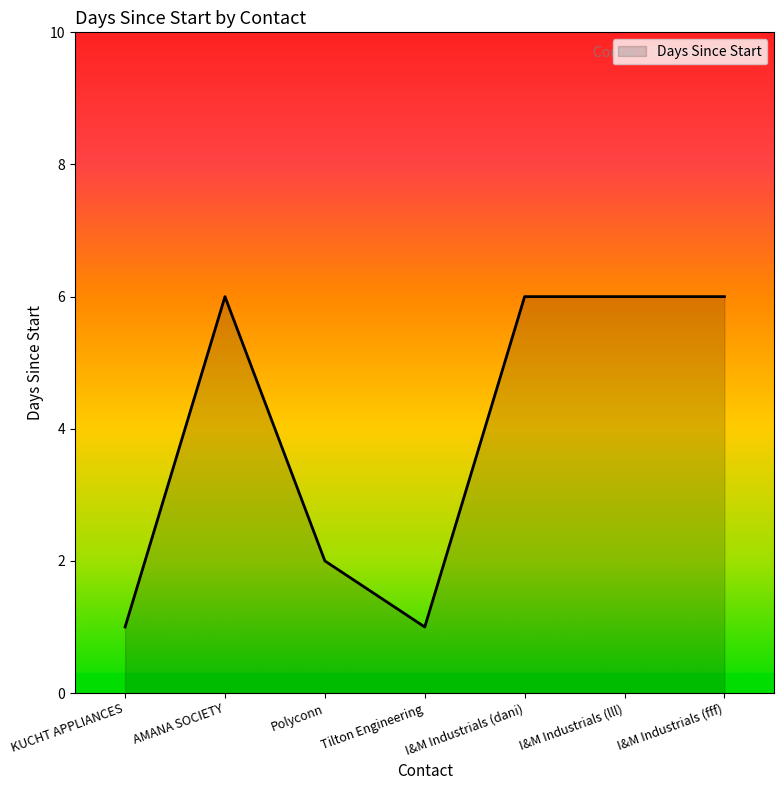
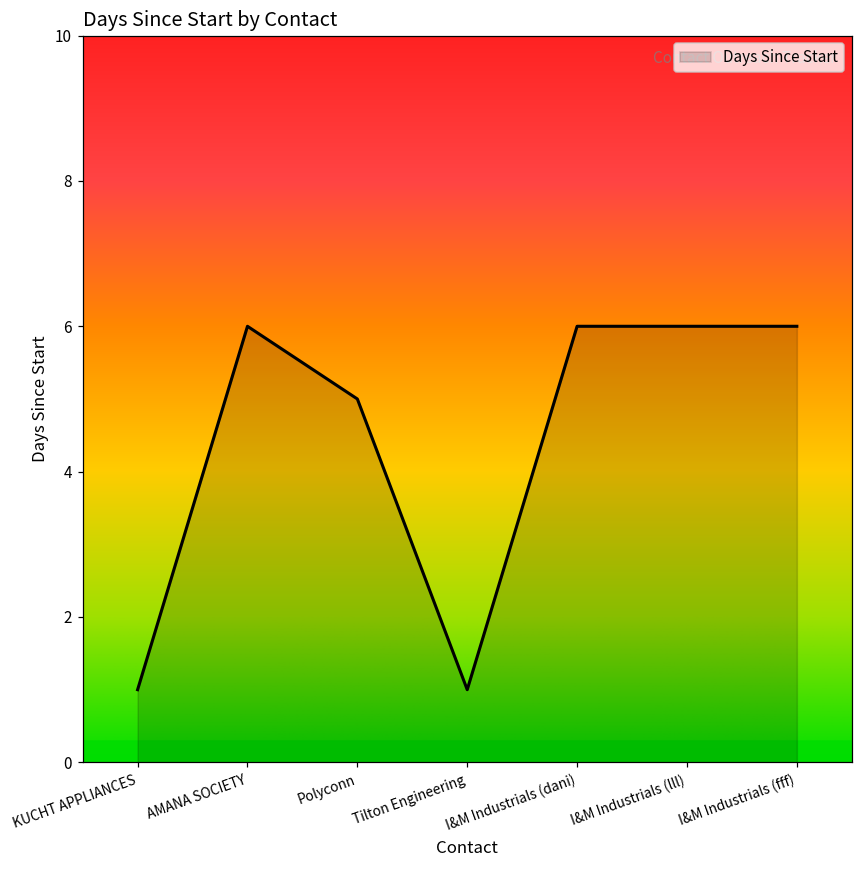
Polyconn: 2 -> 5
